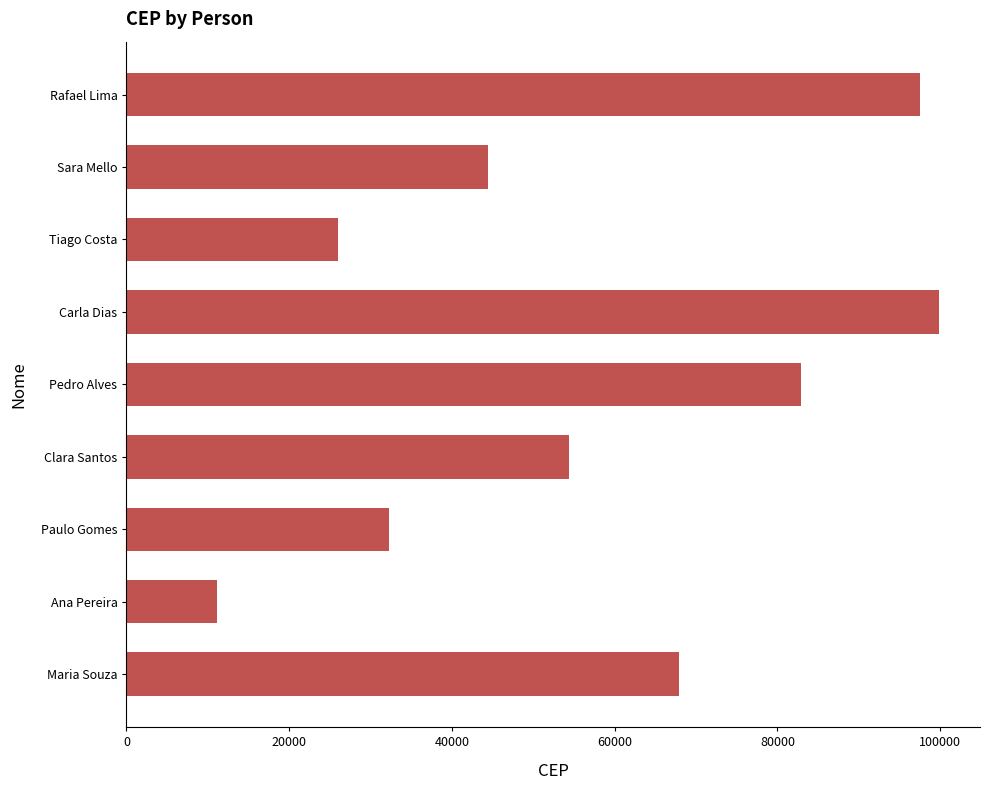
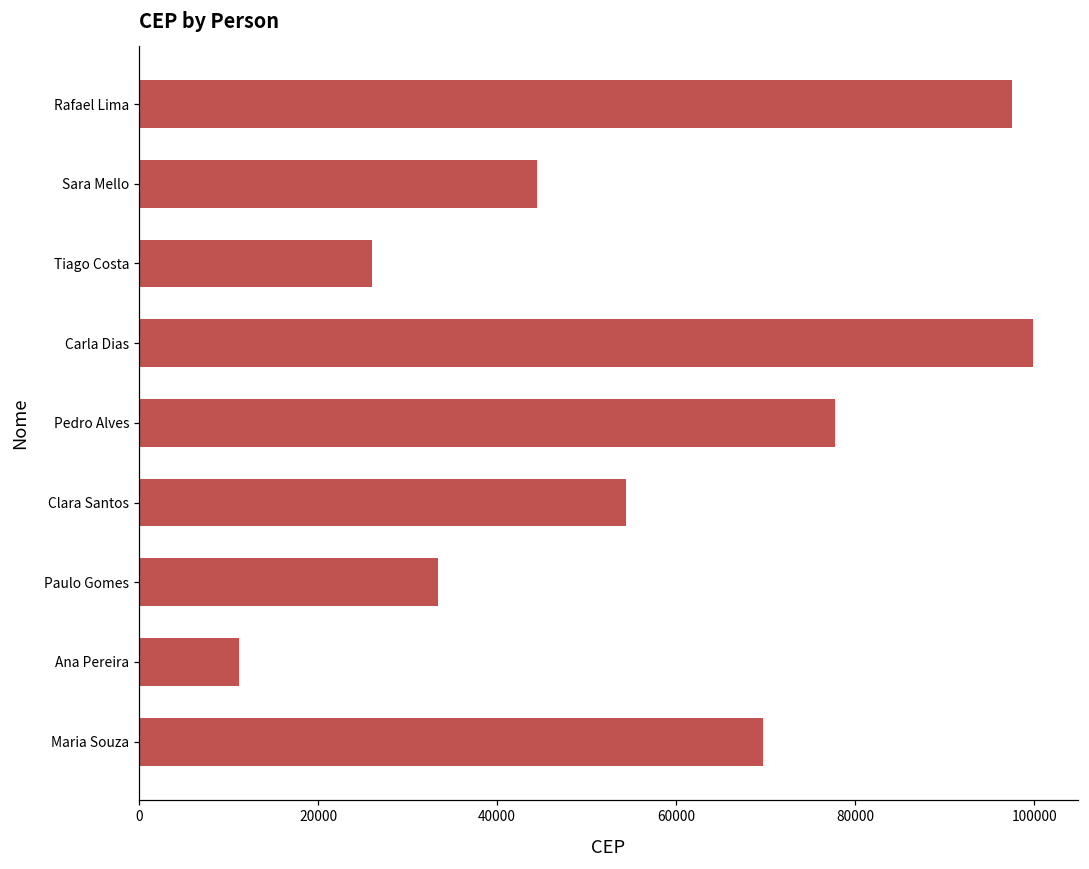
Pedro Alves: 83000 -> 78000
Paulo Gomes: 32000 -> 33000
Maria Souza: 68000 -> 70000
